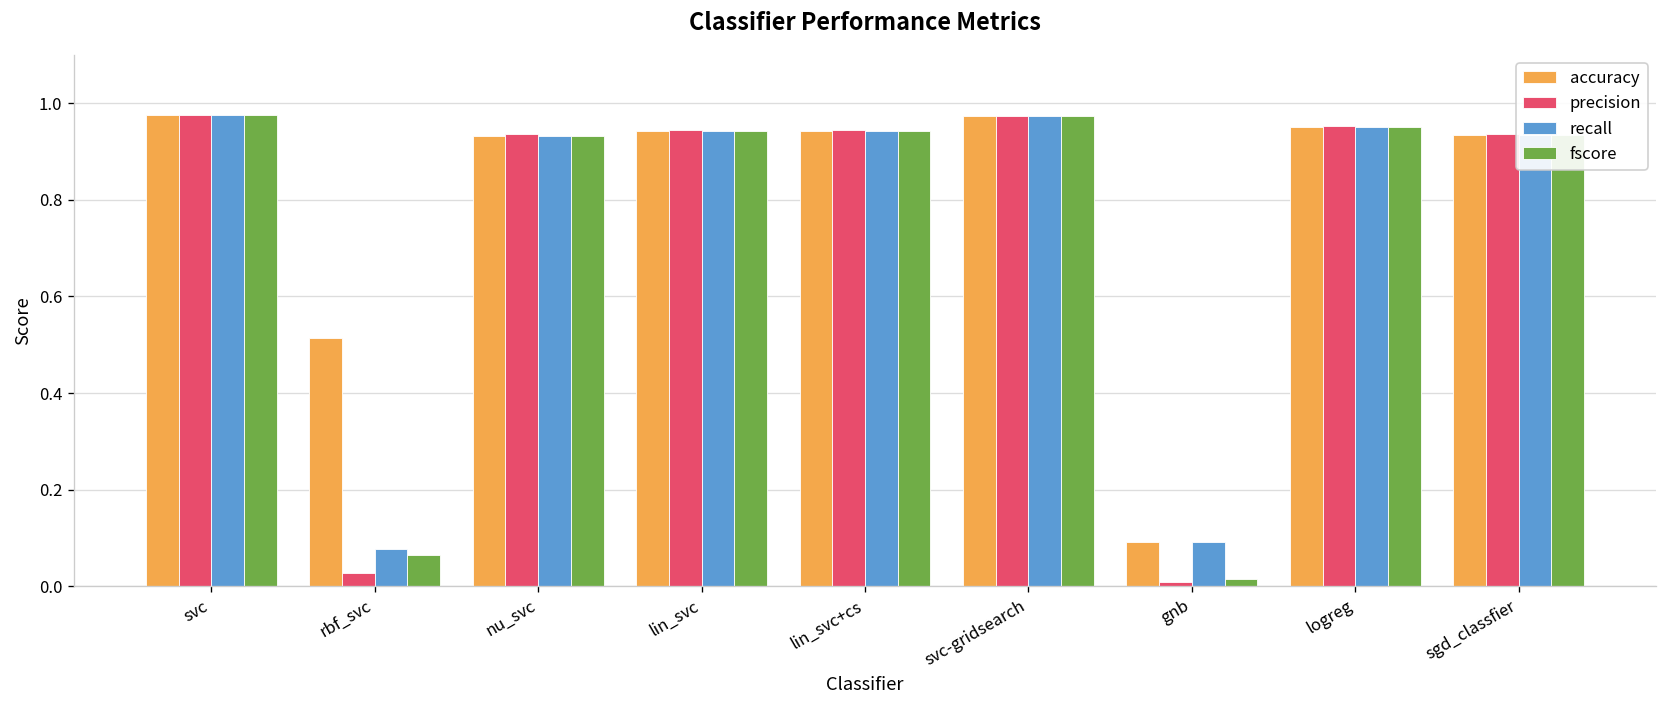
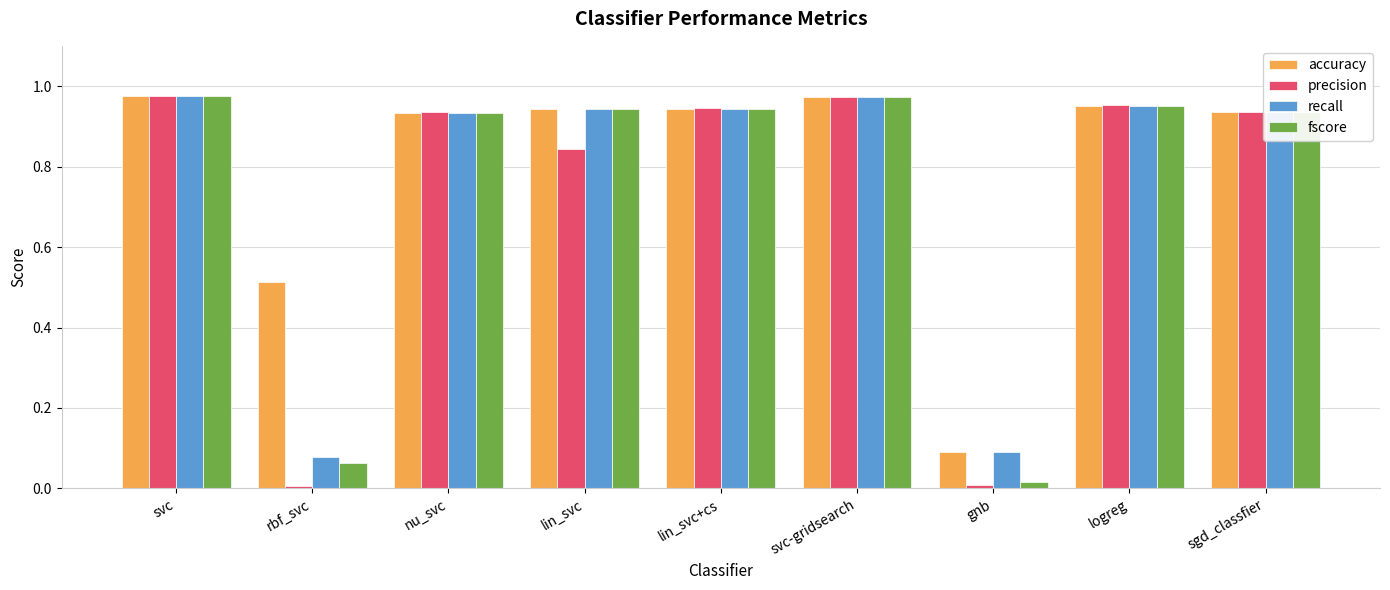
precision, rbf_svc: 0.03 -> 0.01
precision, lin_svc: 0.95 -> 0.84
